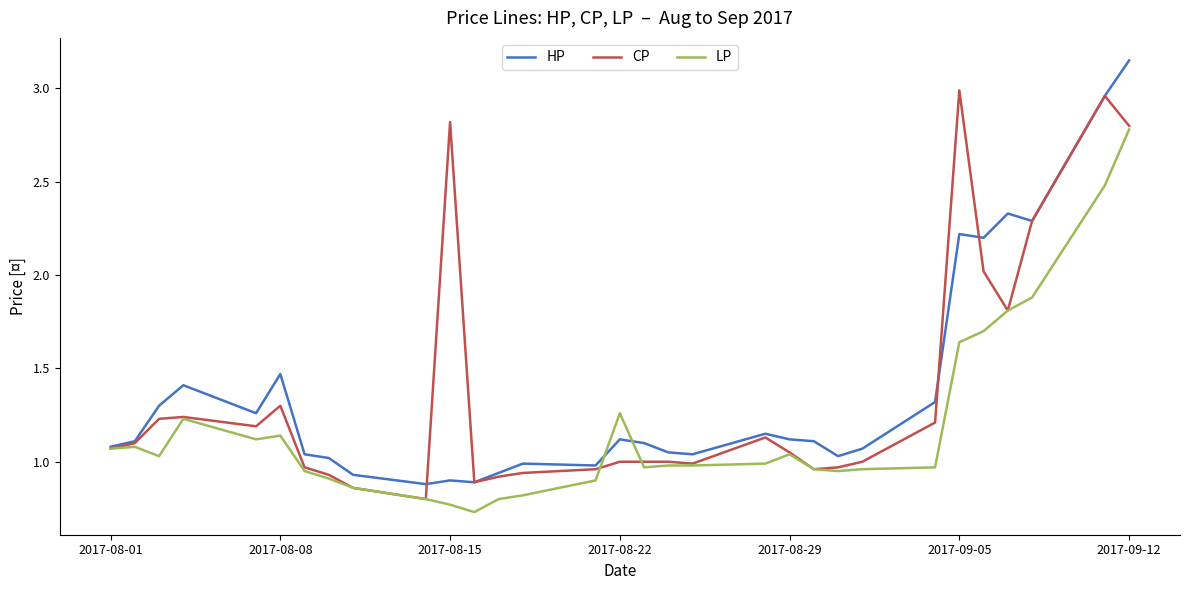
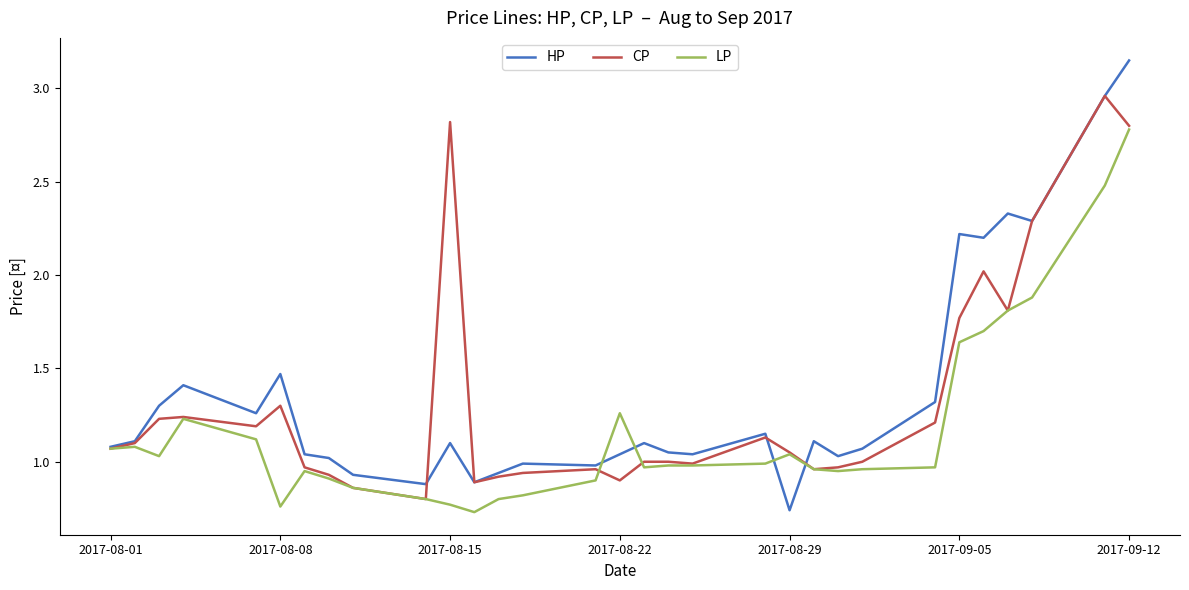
LP, 2017-08-08: 1.14 -> 0.76
HP, 2017-08-15: 0.9 -> 1.1
HP, 2017-08-22: 1.12 -> 1.04
CP, 2017-08-22: 1.0 -> 0.9
HP, 2017-08-29: 1.12 -> 0.74
CP, 2017-09-05: 2.99 -> 1.77
